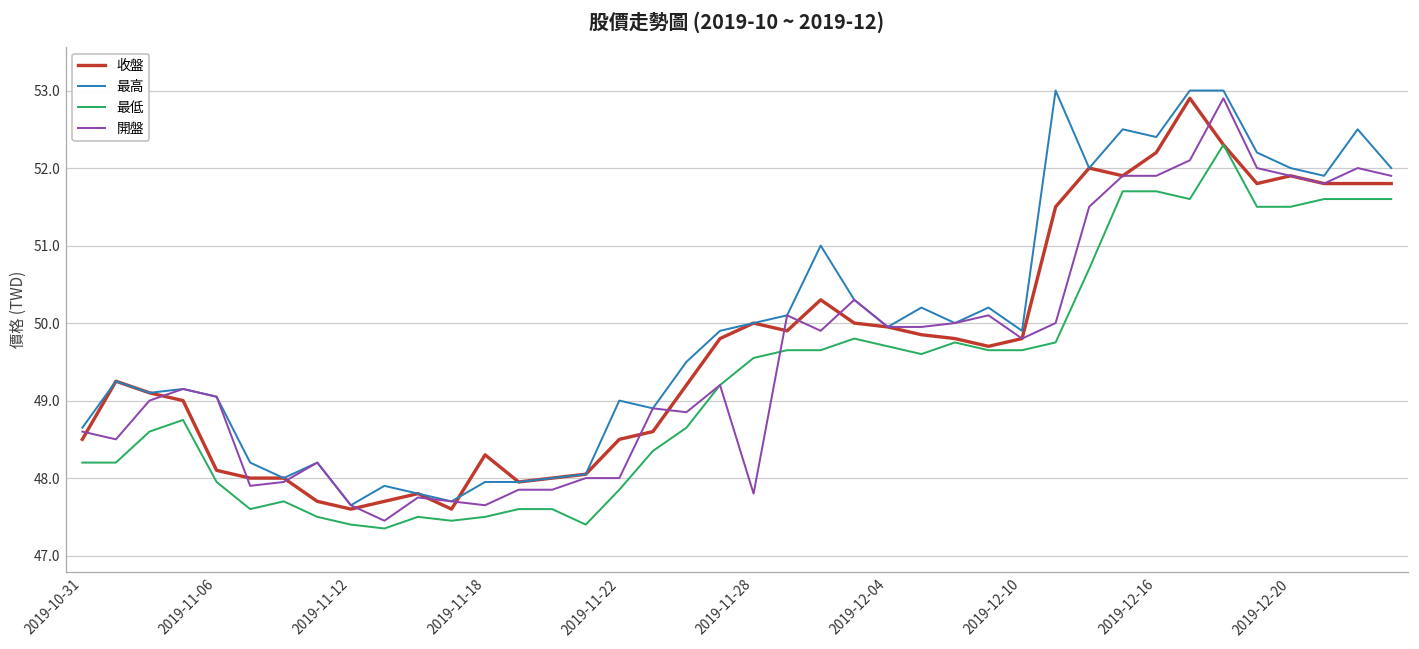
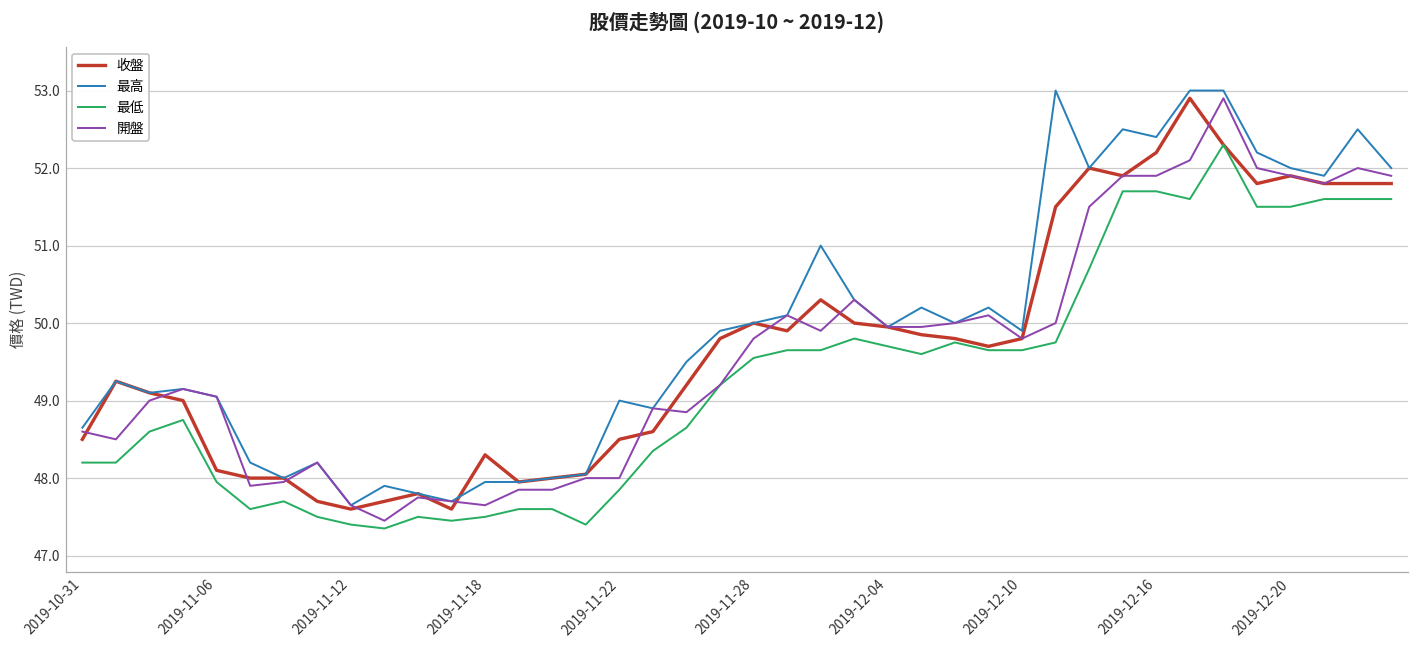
開盤, 2019-11-28: 47.8 -> 49.8
